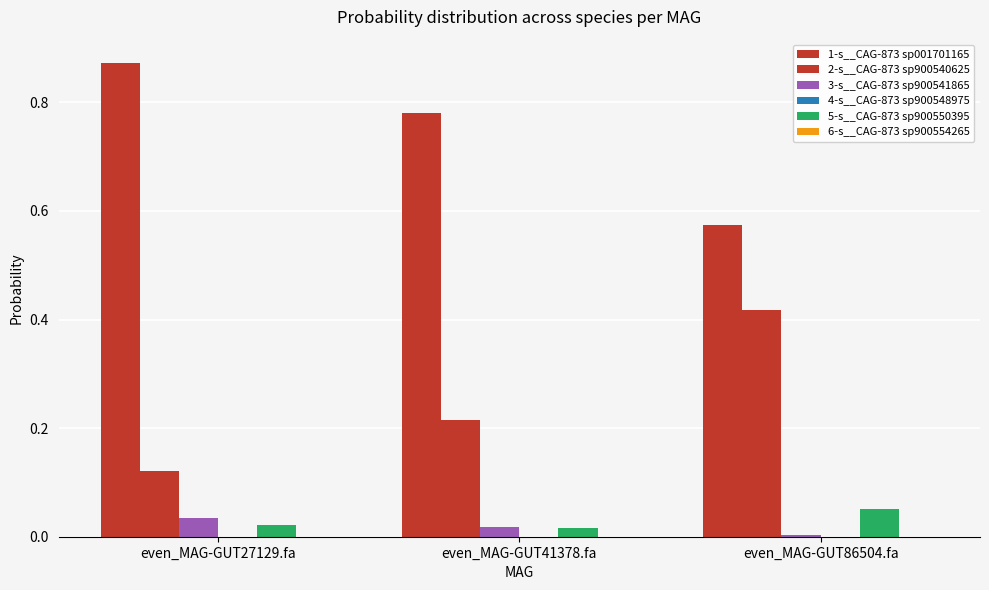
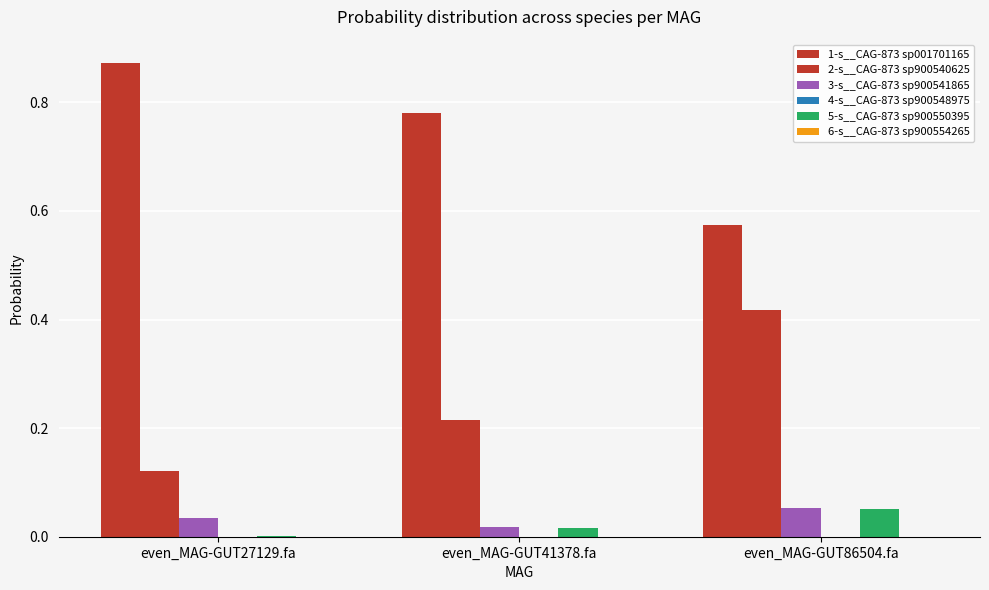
5-s__CAG-873 sp900550395, even_MAG-GUT27129.fa: 0.02 -> 0.00
3-s__CAG-873 sp900541865, even_MAG-GUT86504.fa: 0.00 -> 0.05
